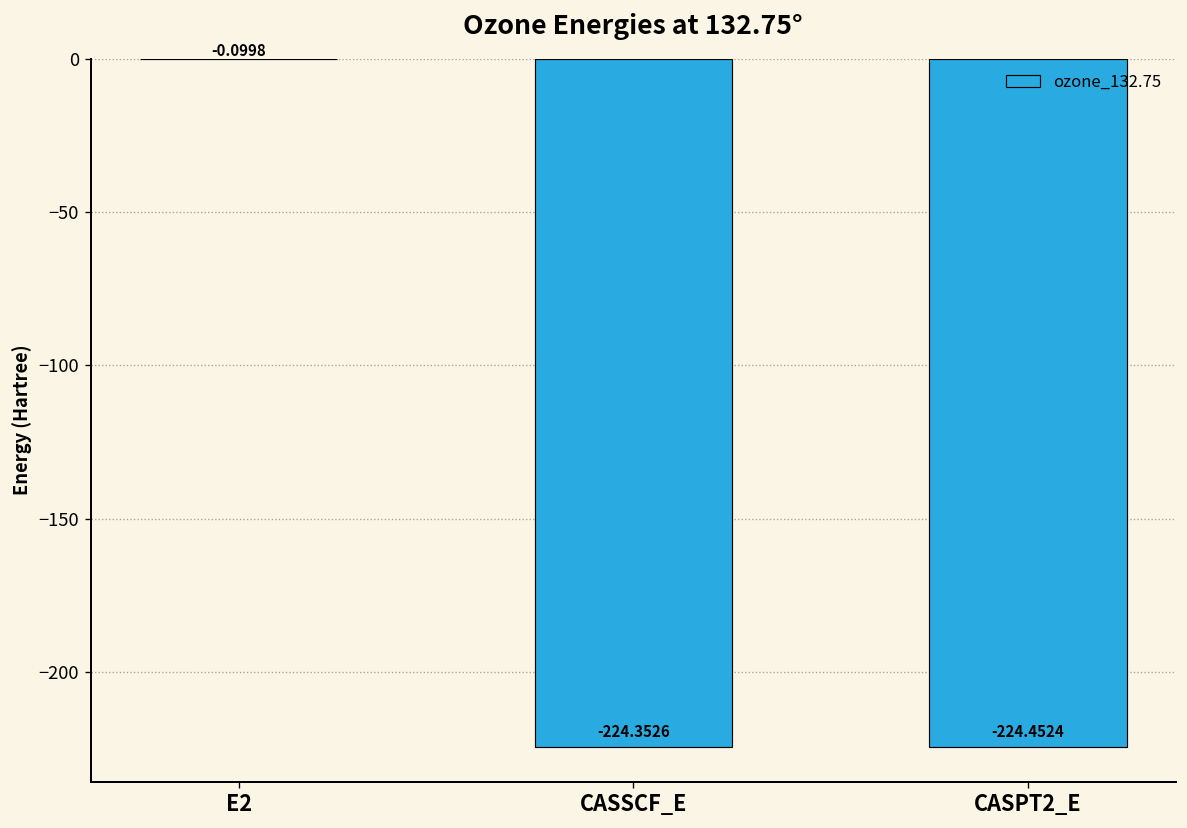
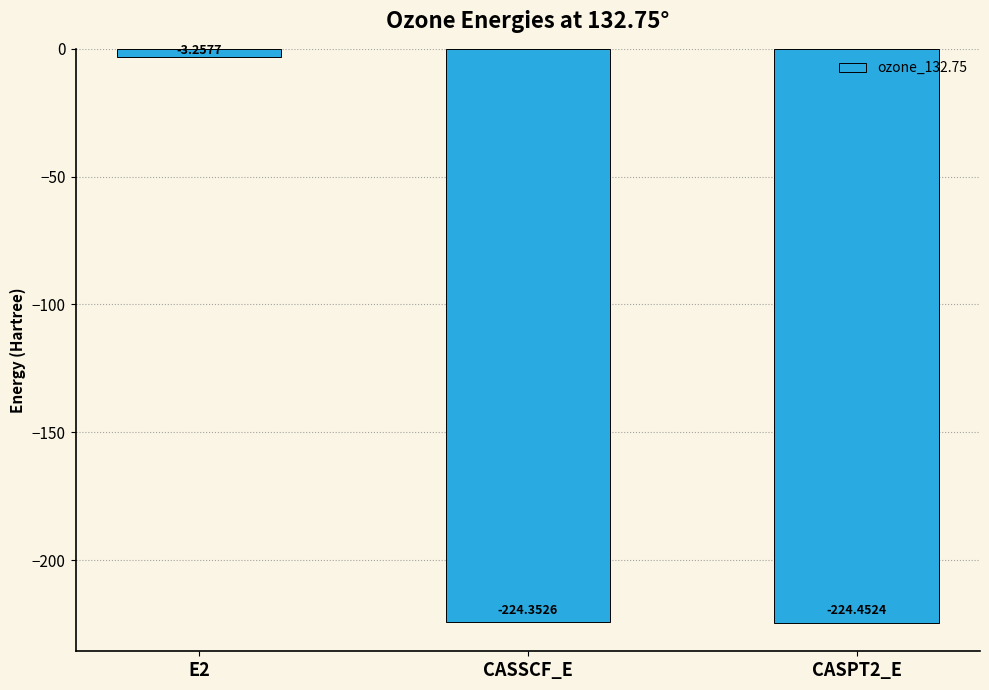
E2: -0.0998 -> -3.2577
